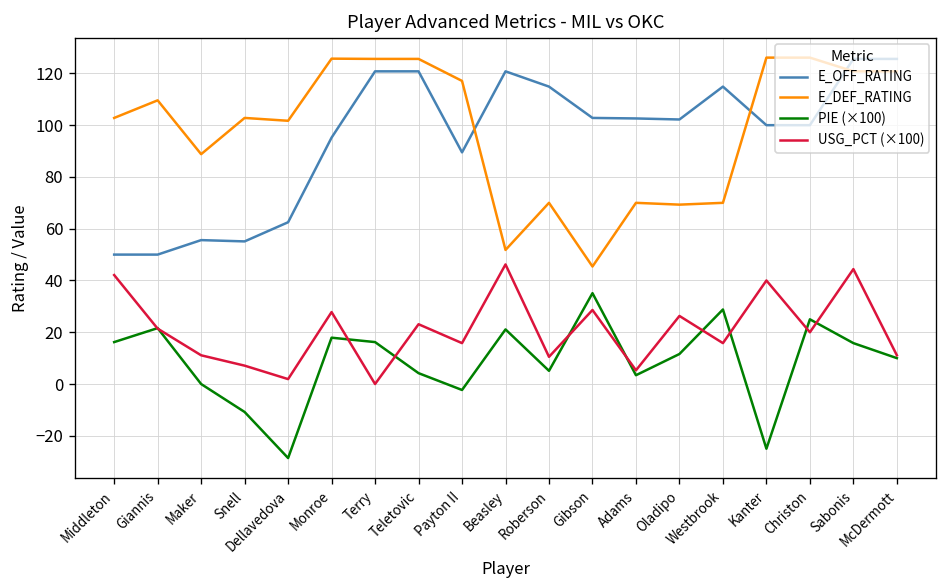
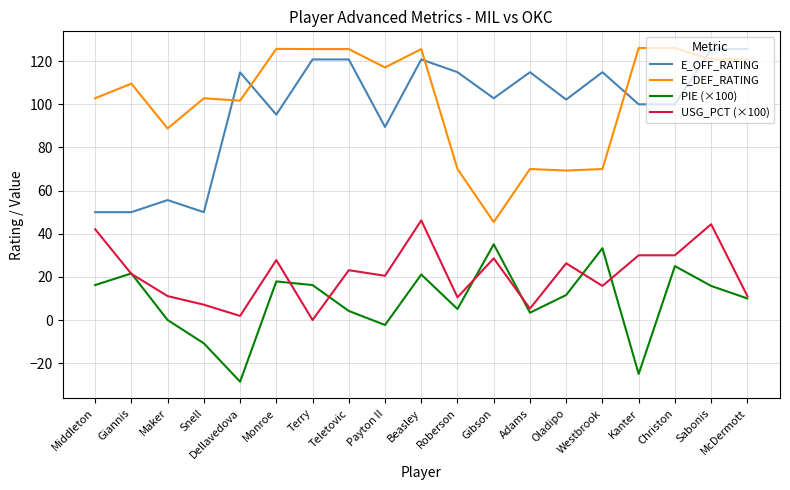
E_OFF_RATING, Snell: 55 -> 50
E_OFF_RATING, Dellavedova: 63 -> 115
USG_PCT (×100), Payton II: 16 -> 21
E_DEF_RATING, Beasley: 52 -> 126
E_OFF_RATING, Adams: 103 -> 115
PIE (×100), Westbrook: 29 -> 33
USG_PCT (×100), Kanter: 40 -> 30
USG_PCT (×100), Christon: 20 -> 30
